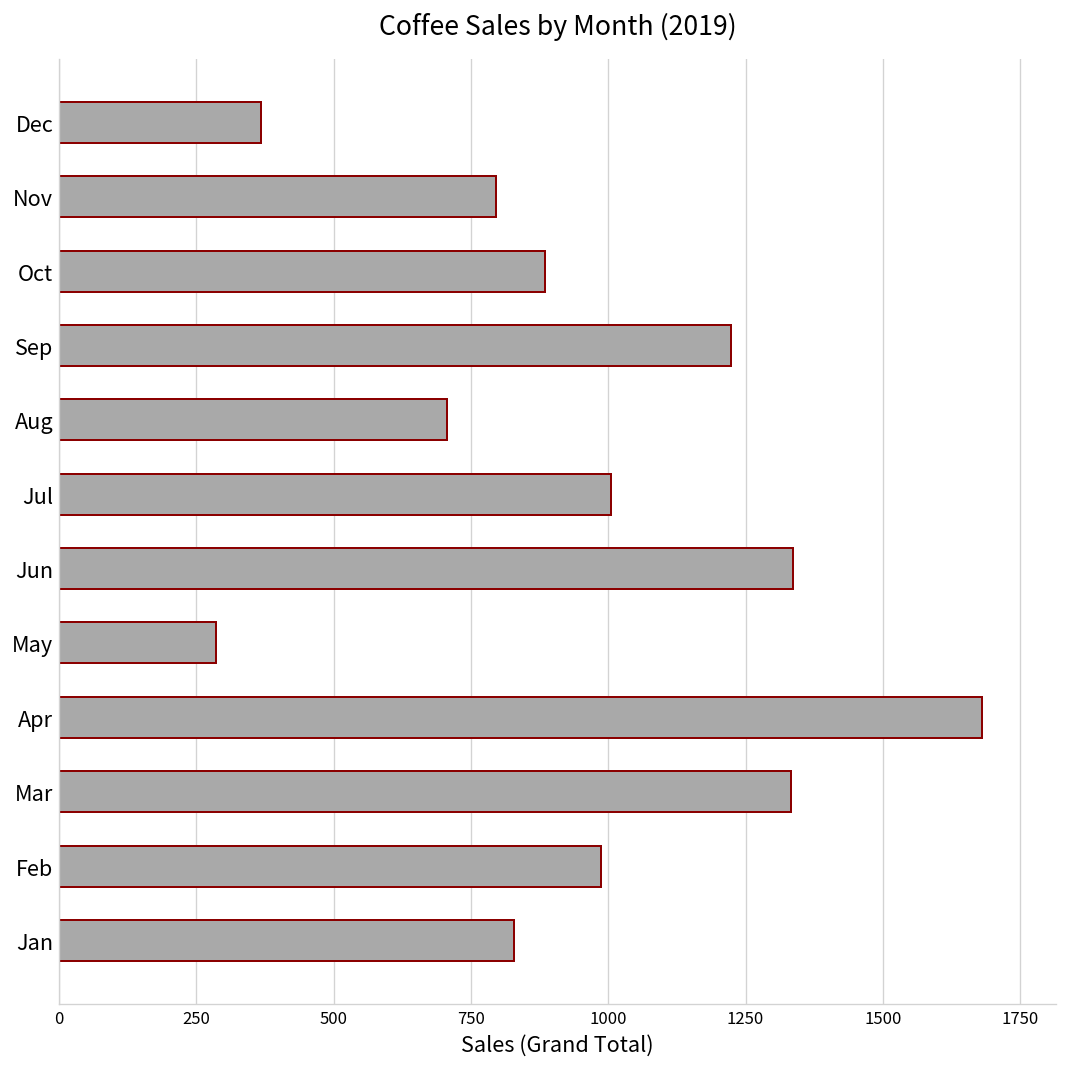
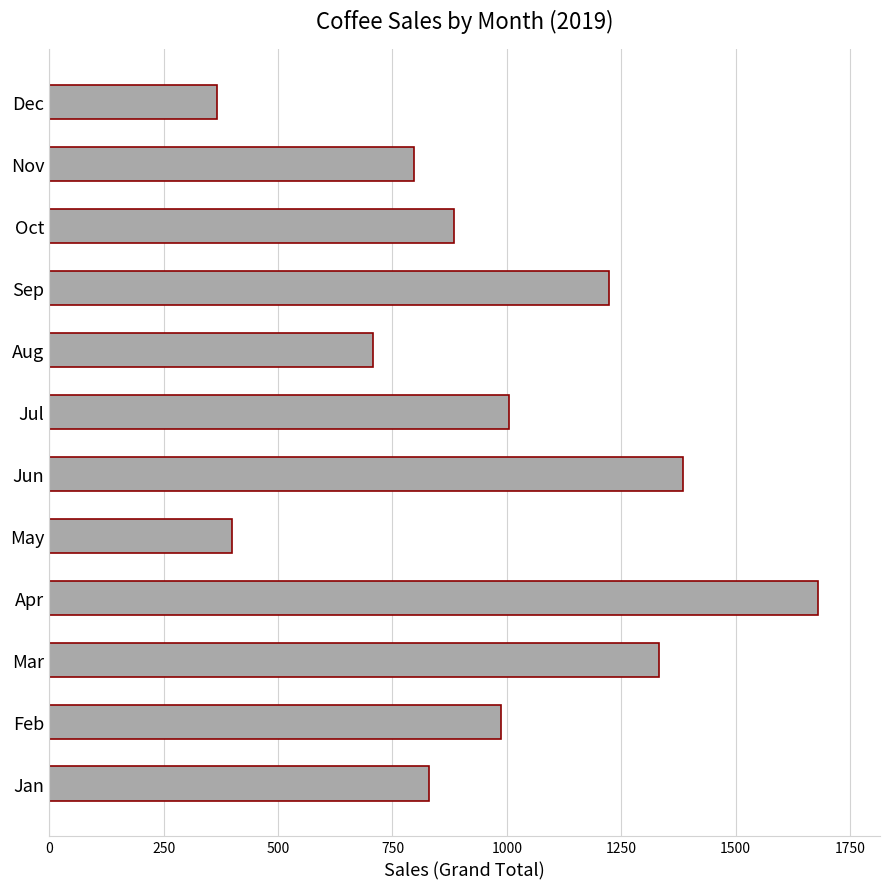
Jun: 1340 -> 1380
May: 290 -> 400
